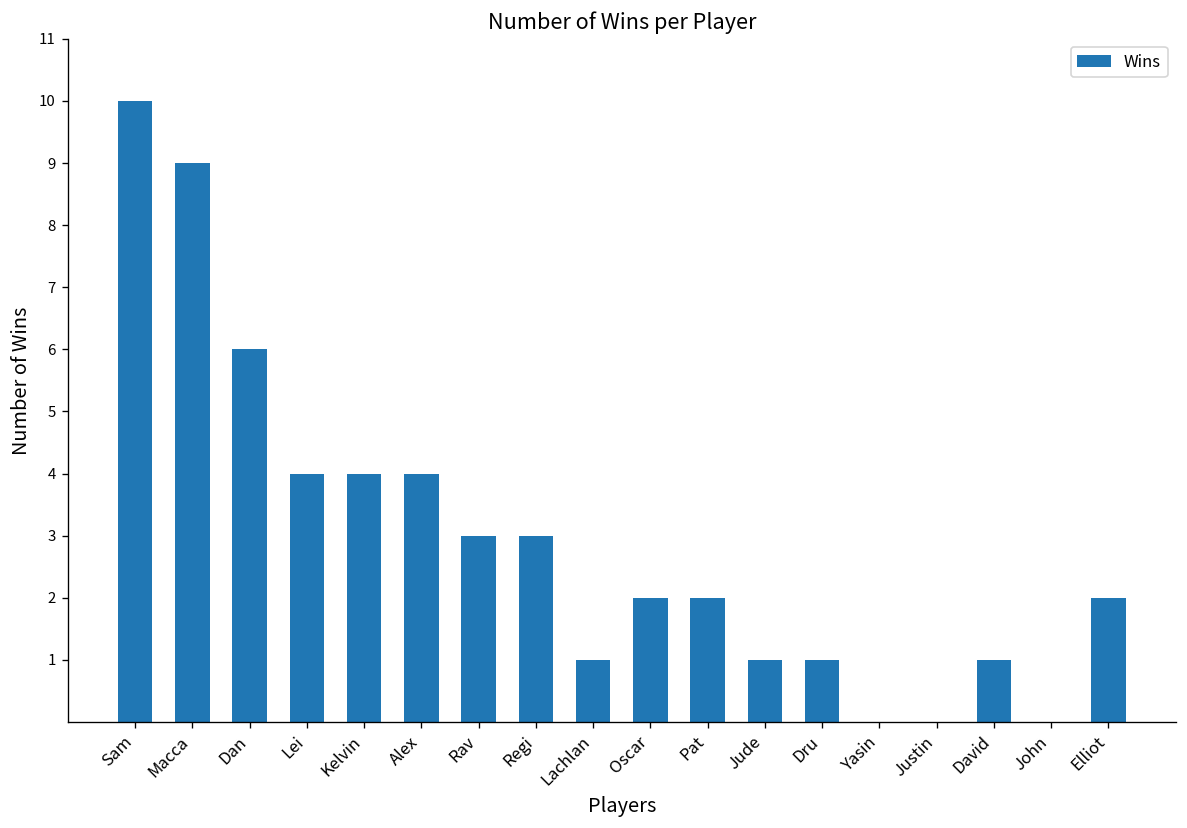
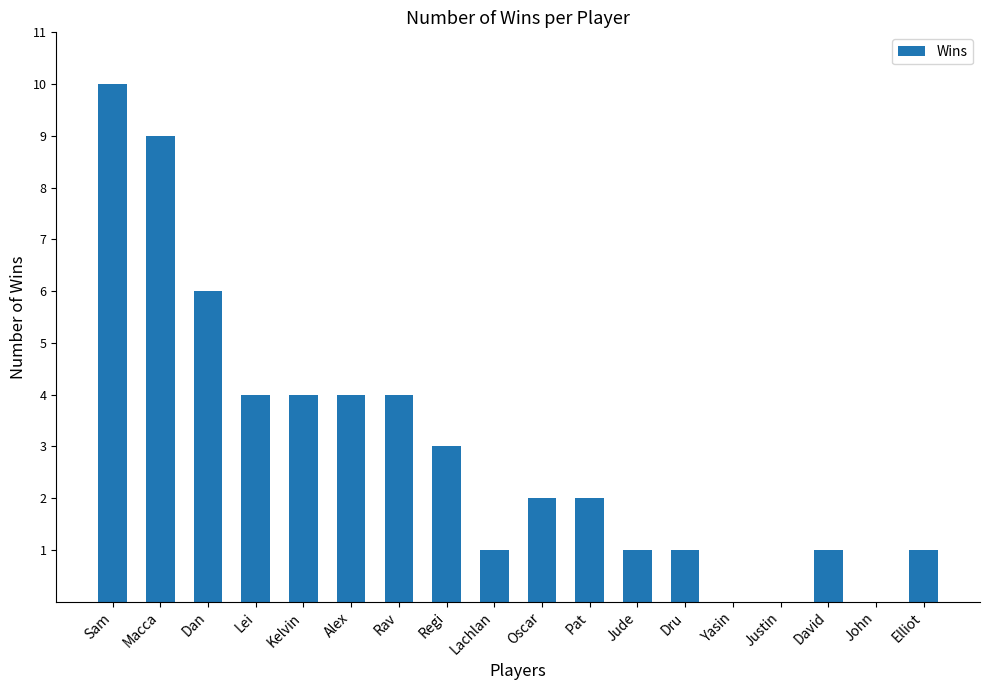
Rav: 3 -> 4
Elliot: 2 -> 1
